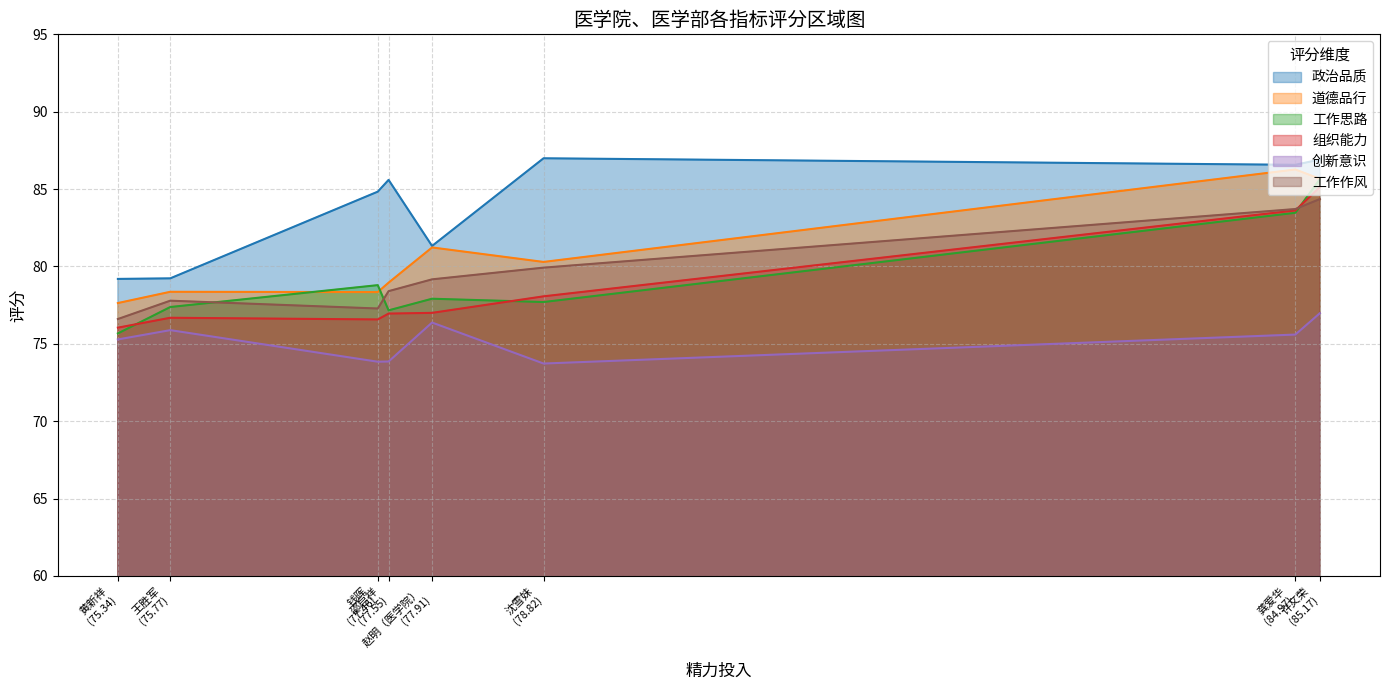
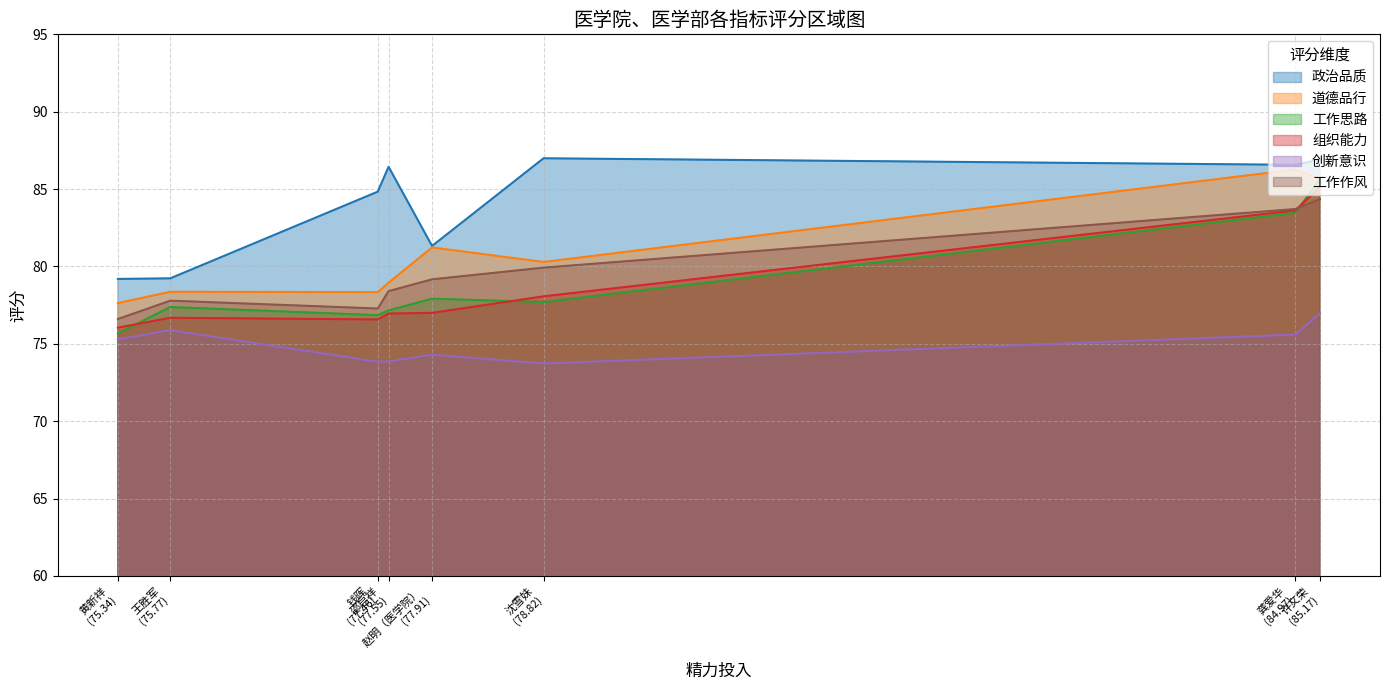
工作思路, 钱晖 (77.46): 78.8 -> 76.9
政治品质, 邵启祥 (77.55): 85.6 -> 86.4
创新意识, 赵明（医学院） (77.91): 76.4 -> 74.3
